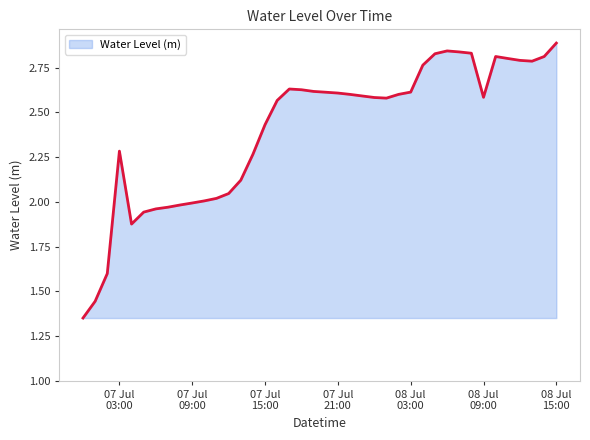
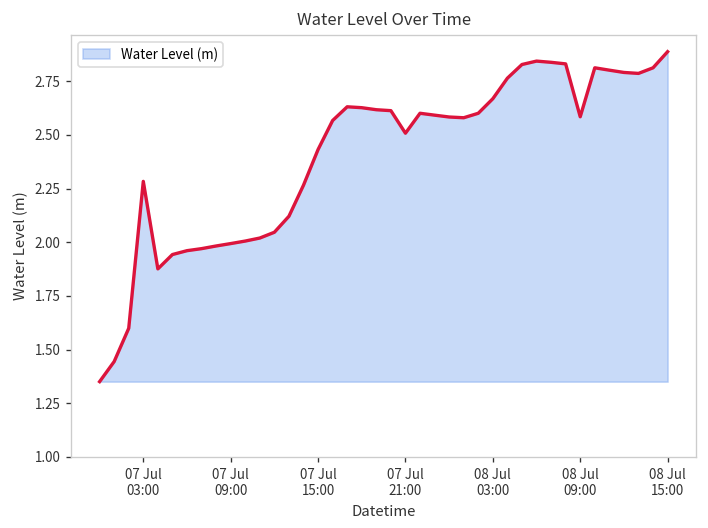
07 Jul 21:00: 2.61 -> 2.51
08 Jul 03:00: 2.61 -> 2.67
